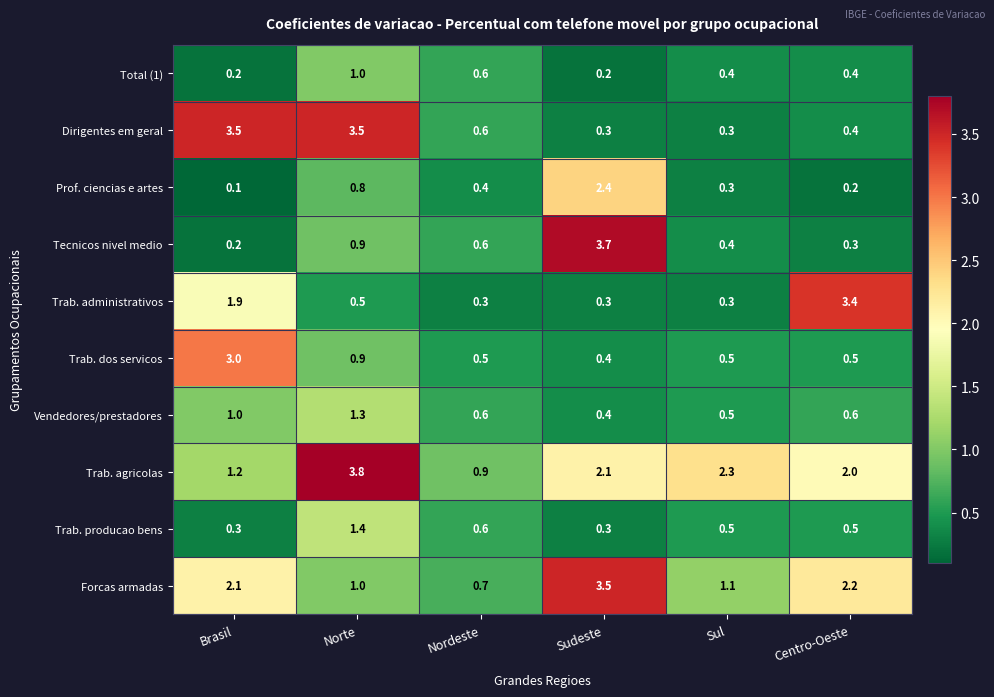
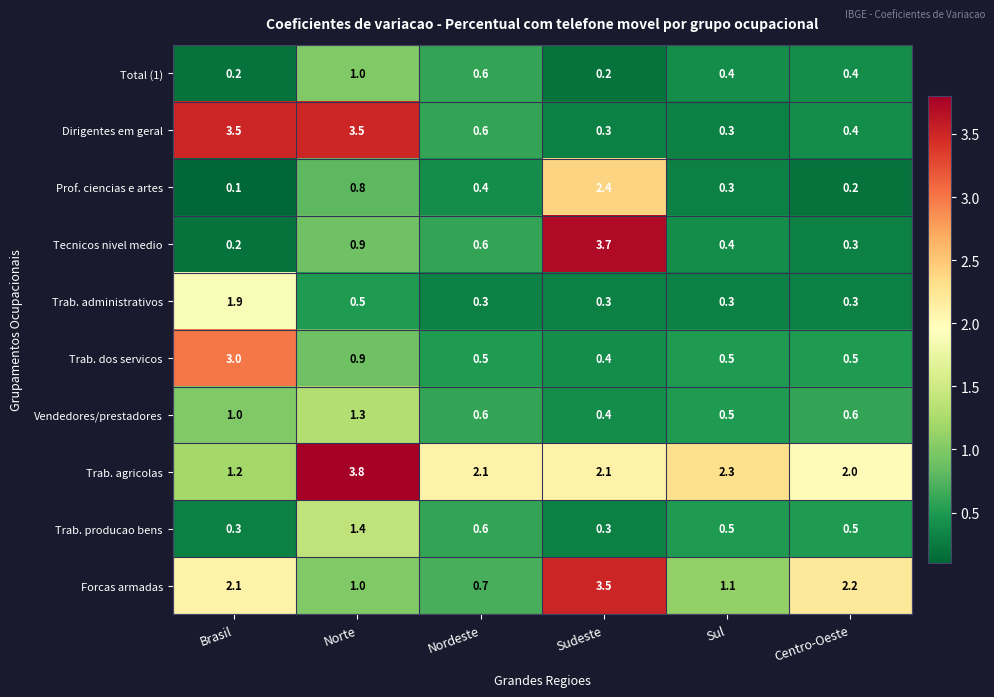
Trab. administrativos, Centro-Oeste: 3.4 -> 0.3
Trab. agricolas, Nordeste: 0.9 -> 2.1
